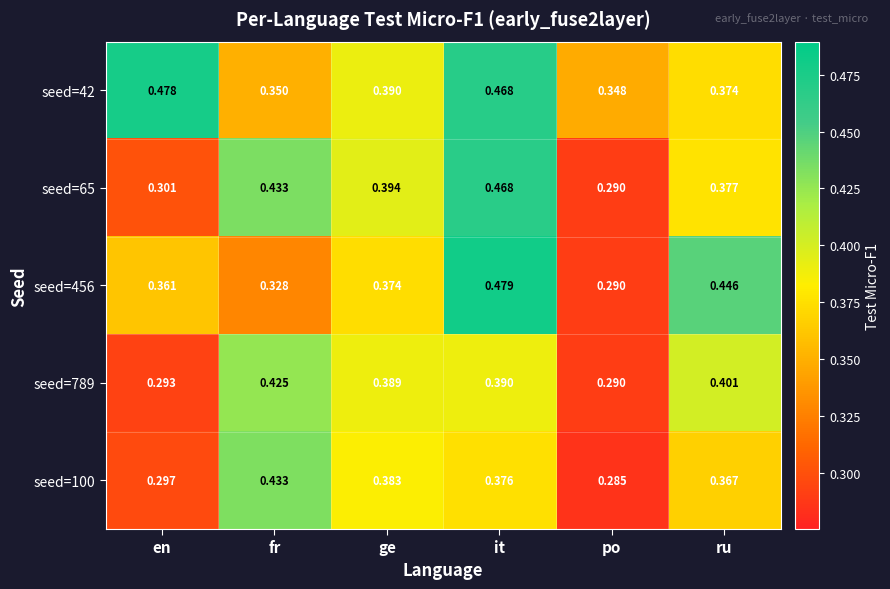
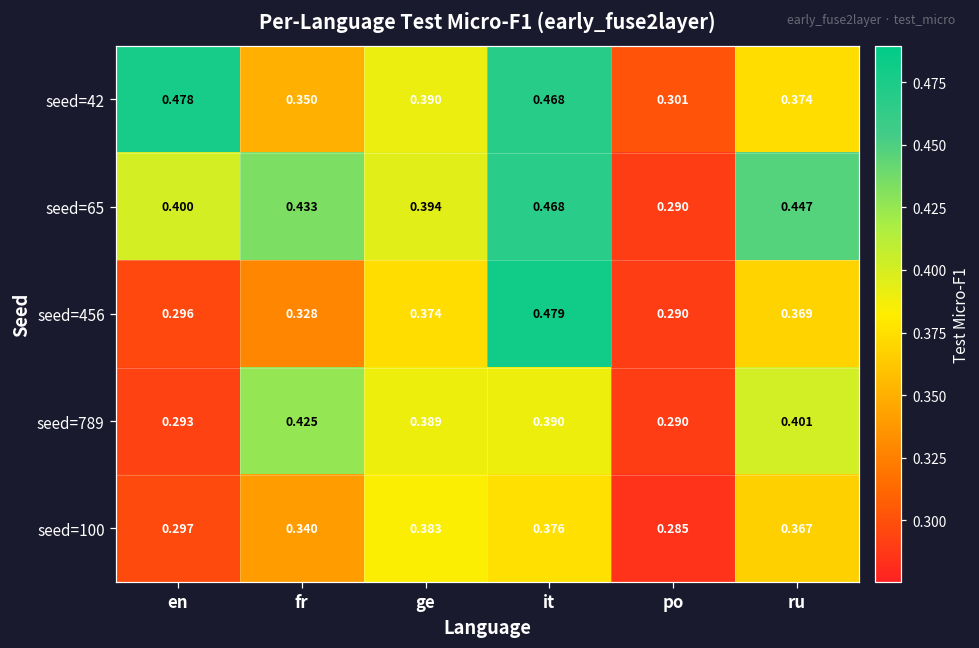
seed=42, po: 0.348 -> 0.301
seed=65, en: 0.301 -> 0.400
seed=65, ru: 0.377 -> 0.447
seed=456, en: 0.361 -> 0.296
seed=456, ru: 0.446 -> 0.369
seed=100, fr: 0.433 -> 0.340
